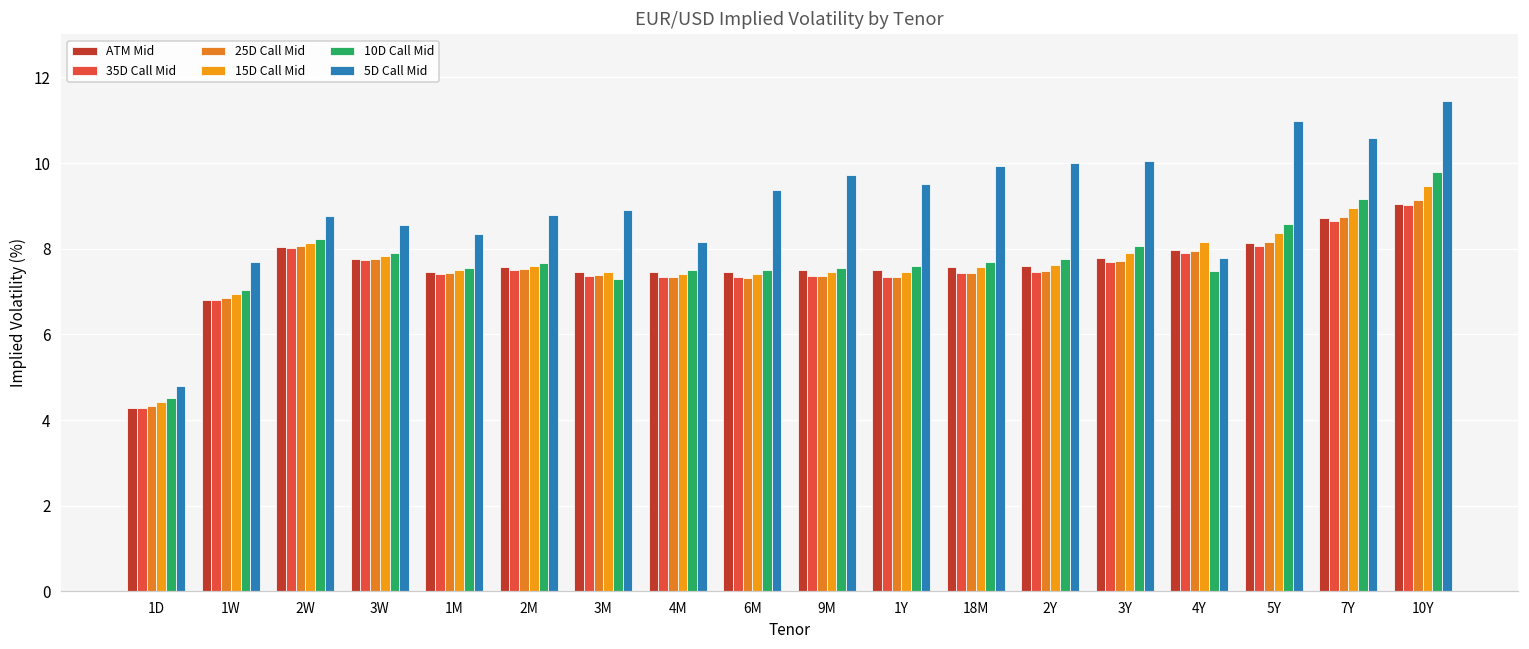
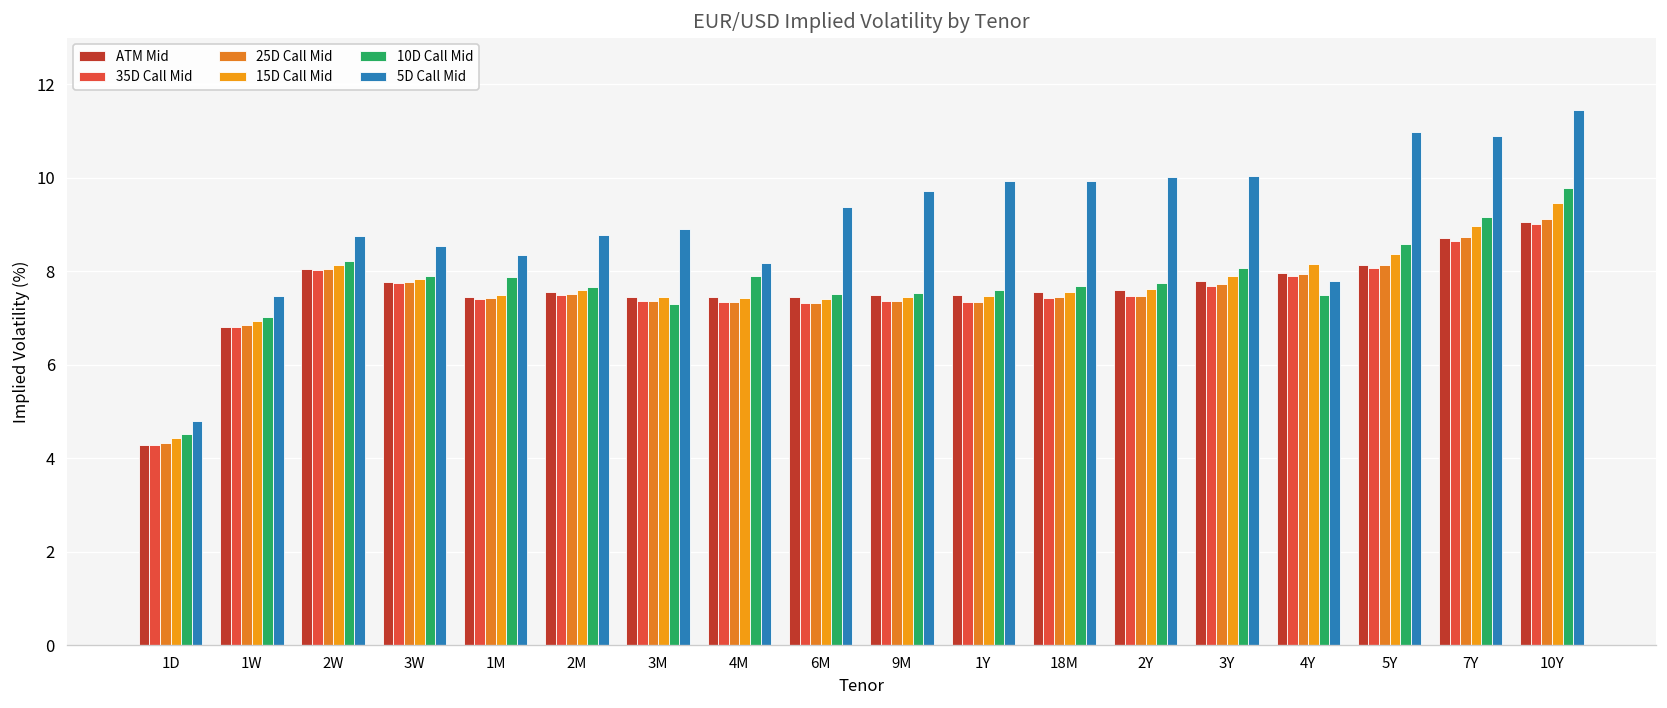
5D Call Mid, 1W: 7.7 -> 7.5
10D Call Mid, 1M: 7.6 -> 7.9
10D Call Mid, 4M: 7.5 -> 7.9
5D Call Mid, 1Y: 9.5 -> 9.9
5D Call Mid, 7Y: 10.6 -> 10.9
